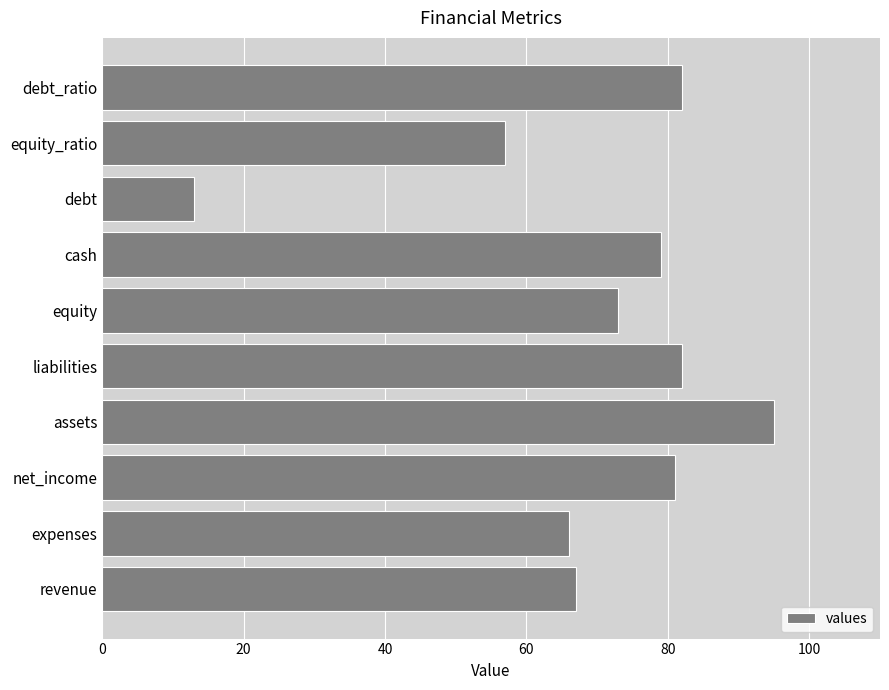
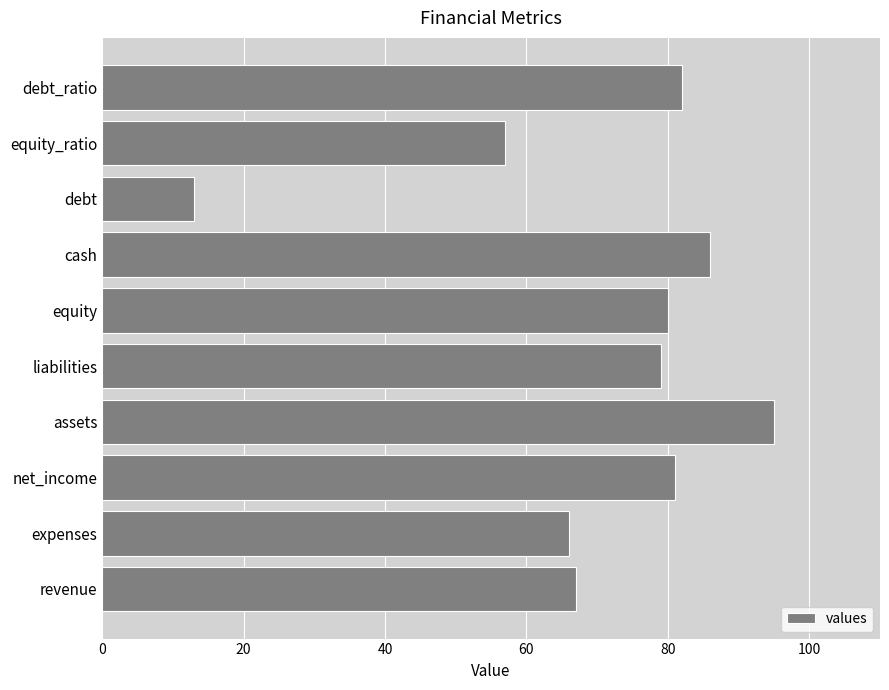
cash: 79 -> 86
equity: 73 -> 80
liabilities: 82 -> 79
